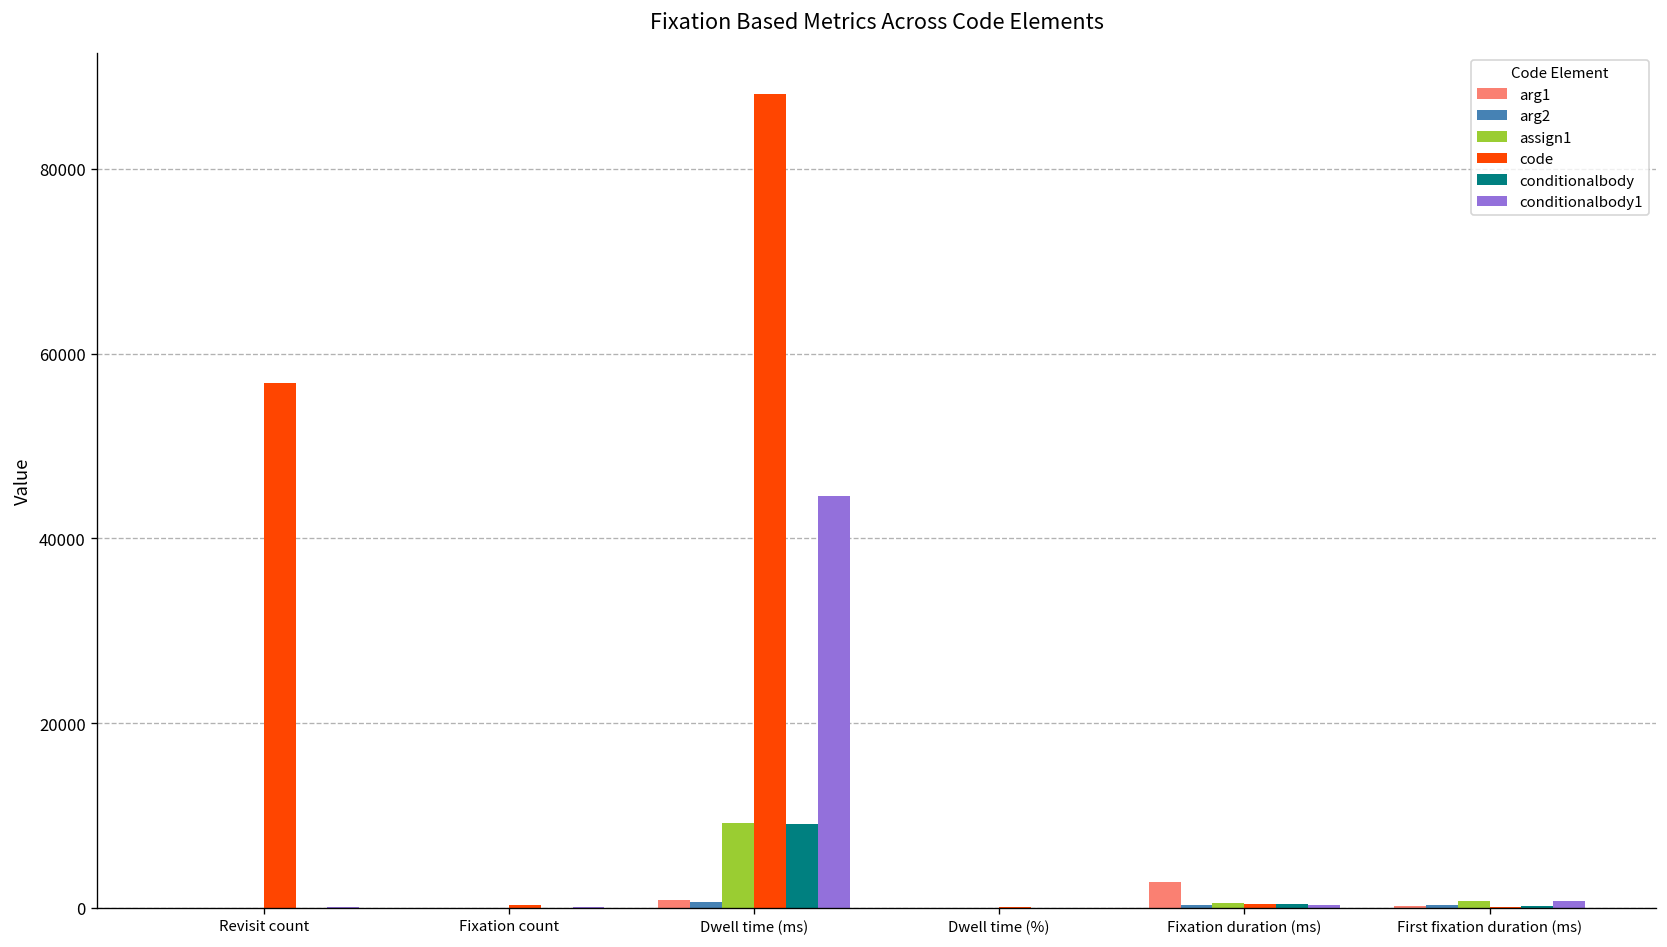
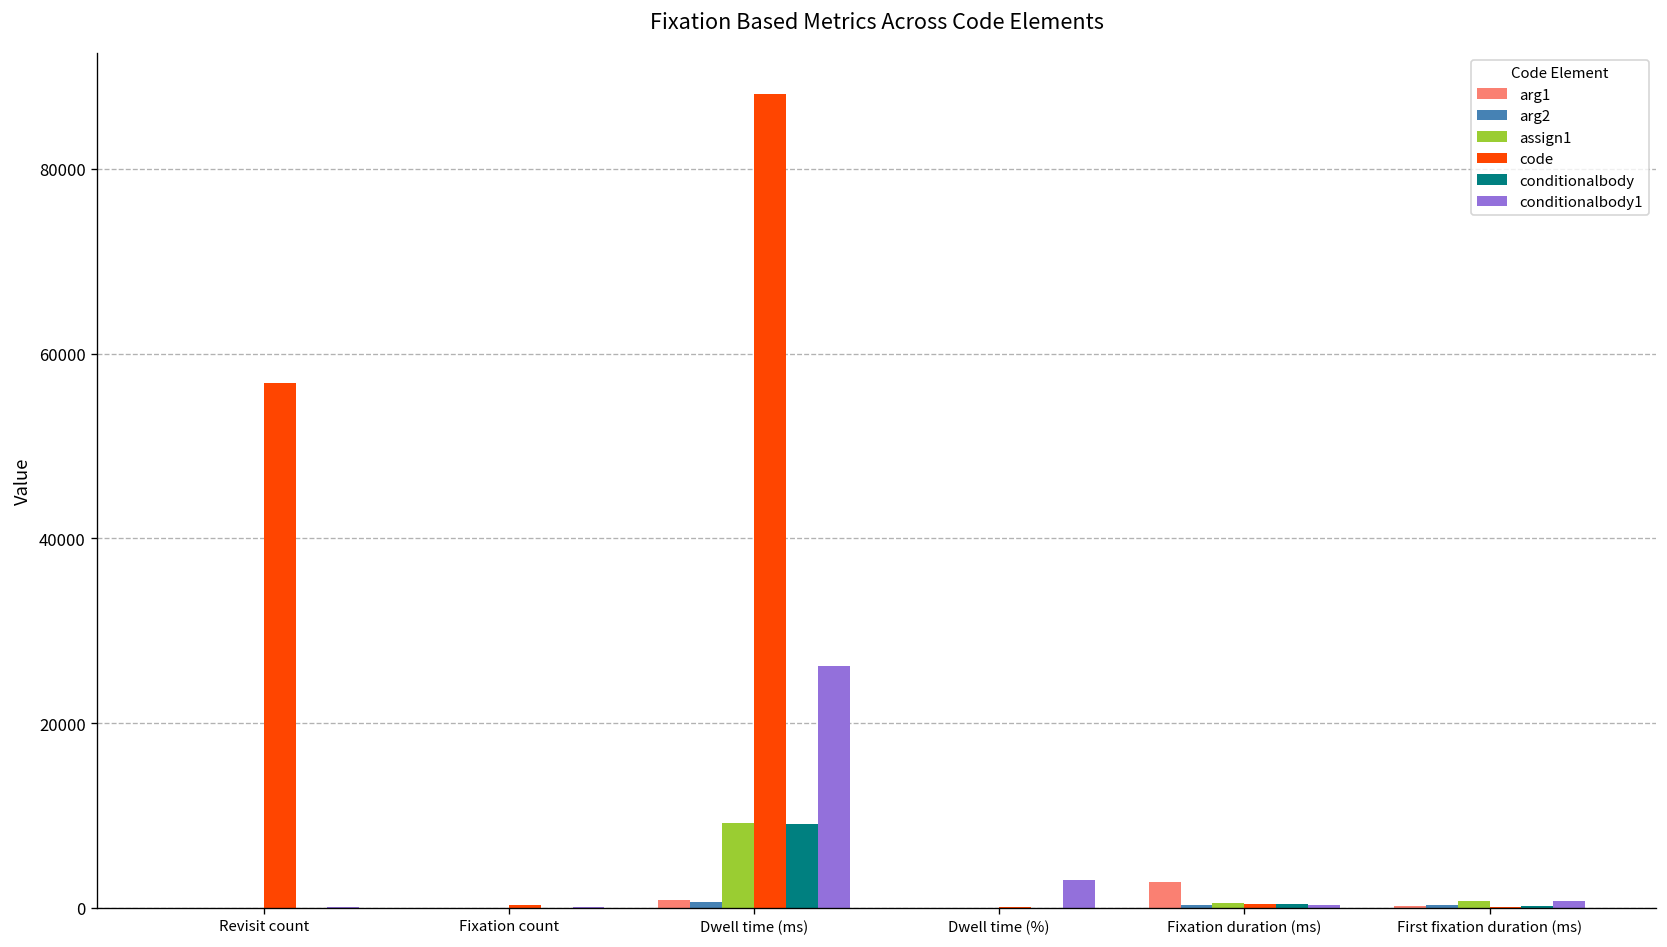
conditionalbody1, Dwell time (ms): 45000 -> 26000
conditionalbody1, Dwell time (%): 0 -> 3000
